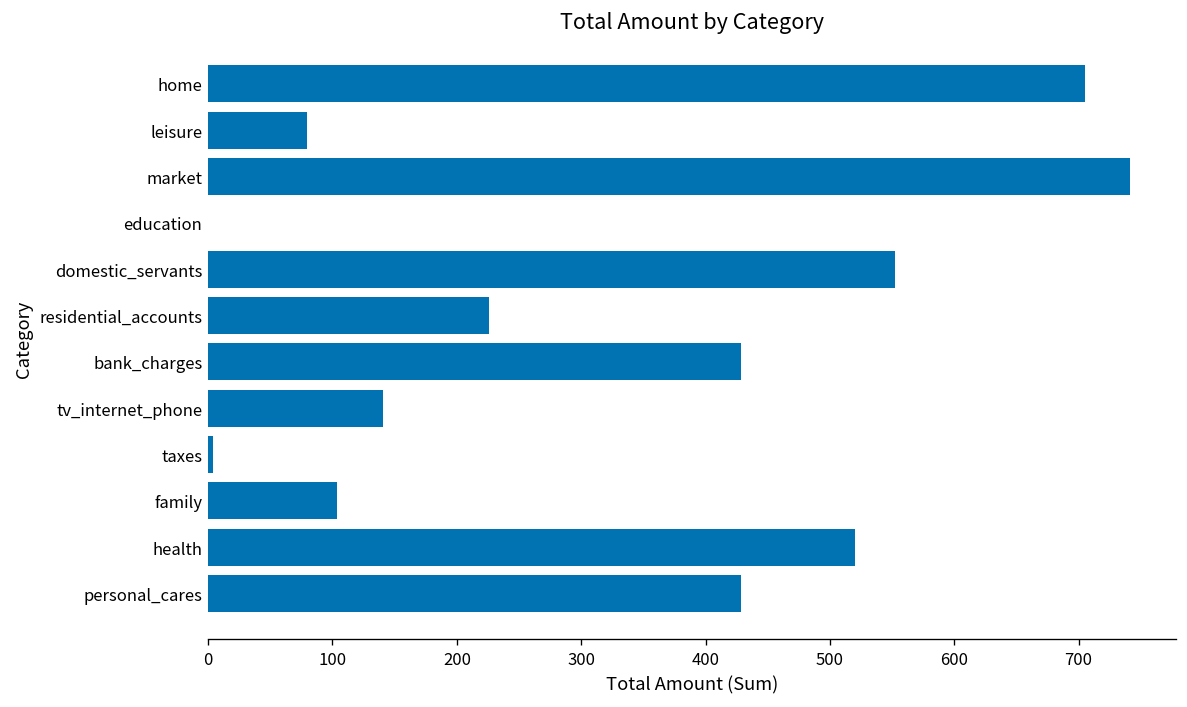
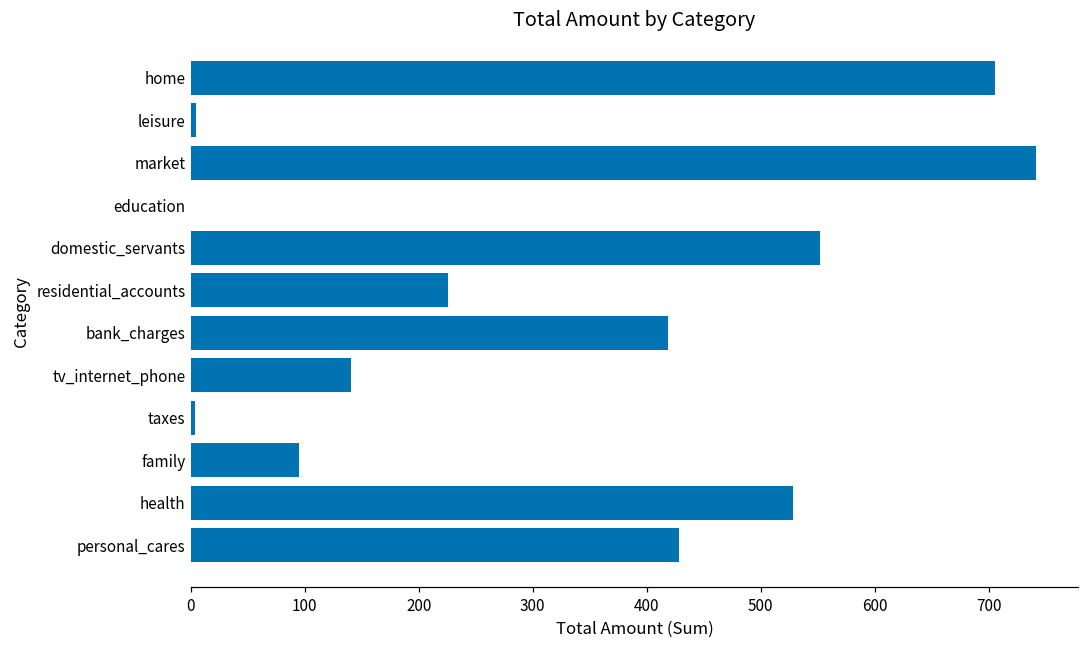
leisure: 79 -> 5
bank_charges: 428 -> 419
family: 104 -> 95
health: 520 -> 529
